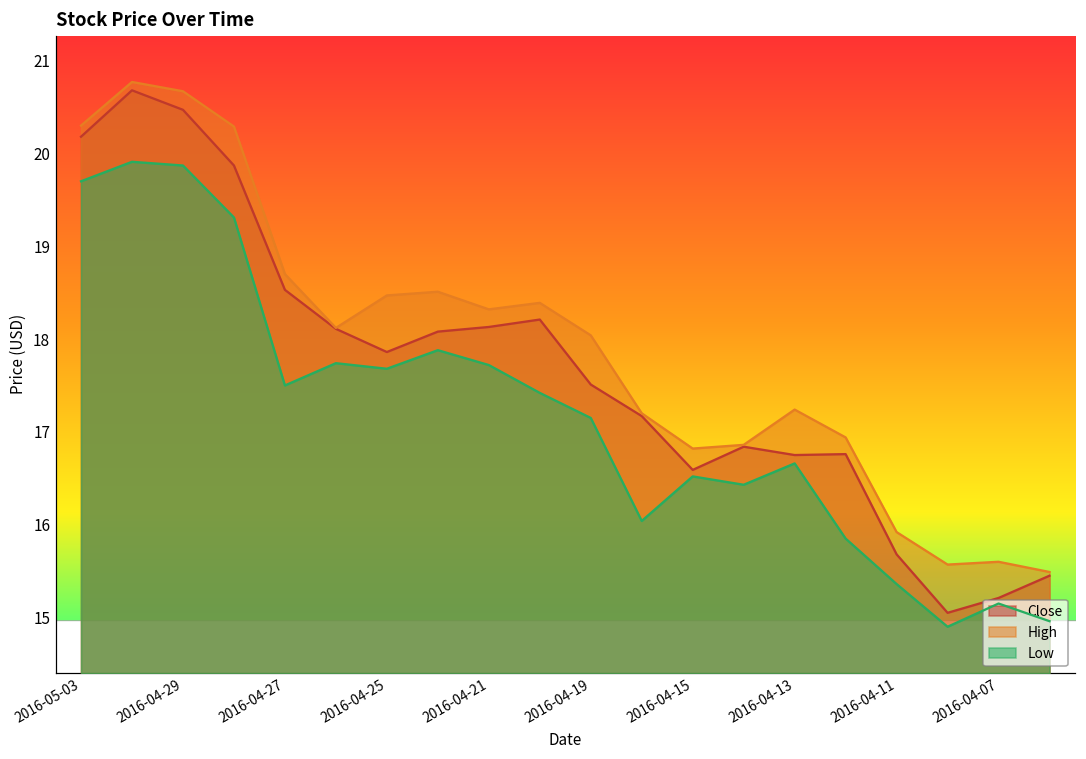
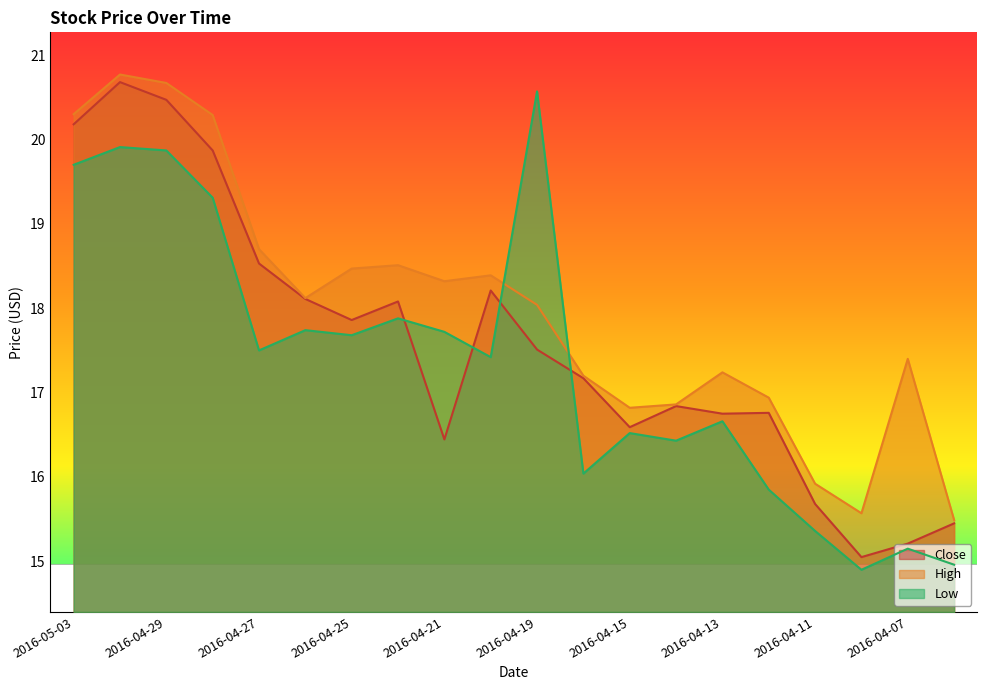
Close, 2016-04-21: 18.1 -> 16.4
Low, 2016-04-19: 17.2 -> 20.6
High, 2016-04-07: 15.6 -> 17.4
